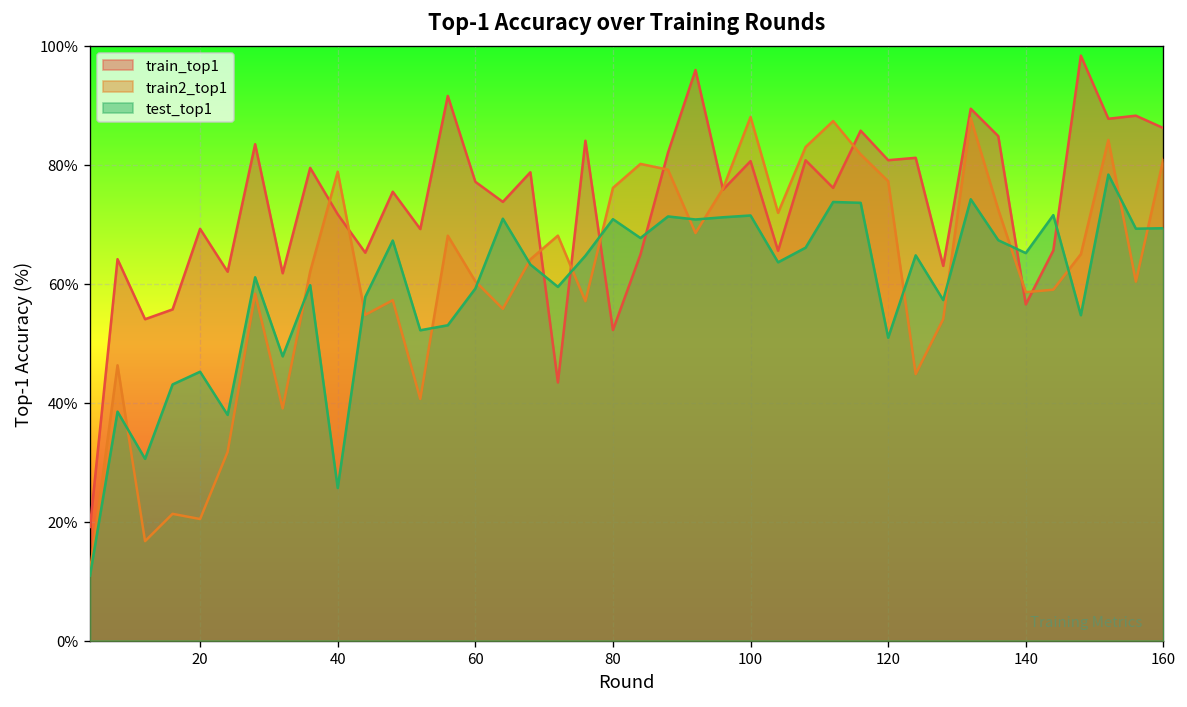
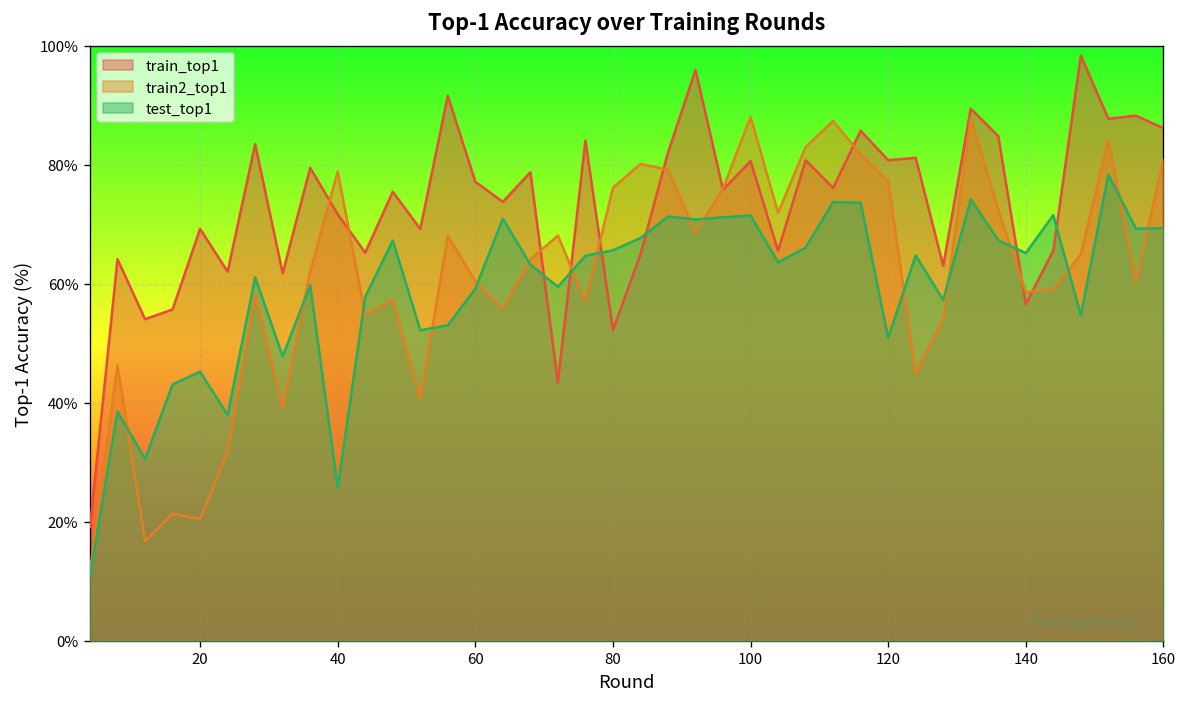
test_top1, 80: 71% -> 66%
